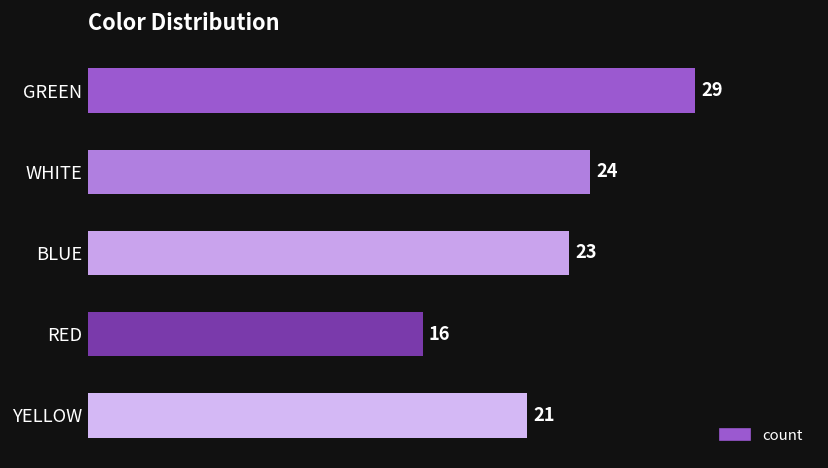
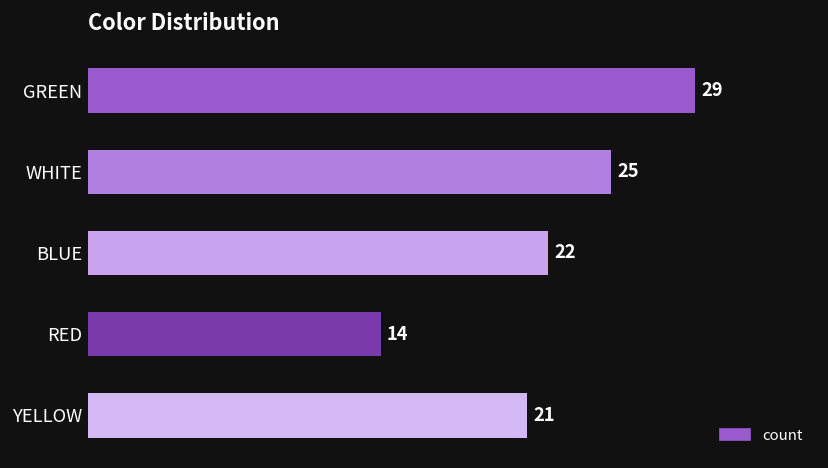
WHITE: 24 -> 25
BLUE: 23 -> 22
RED: 16 -> 14
